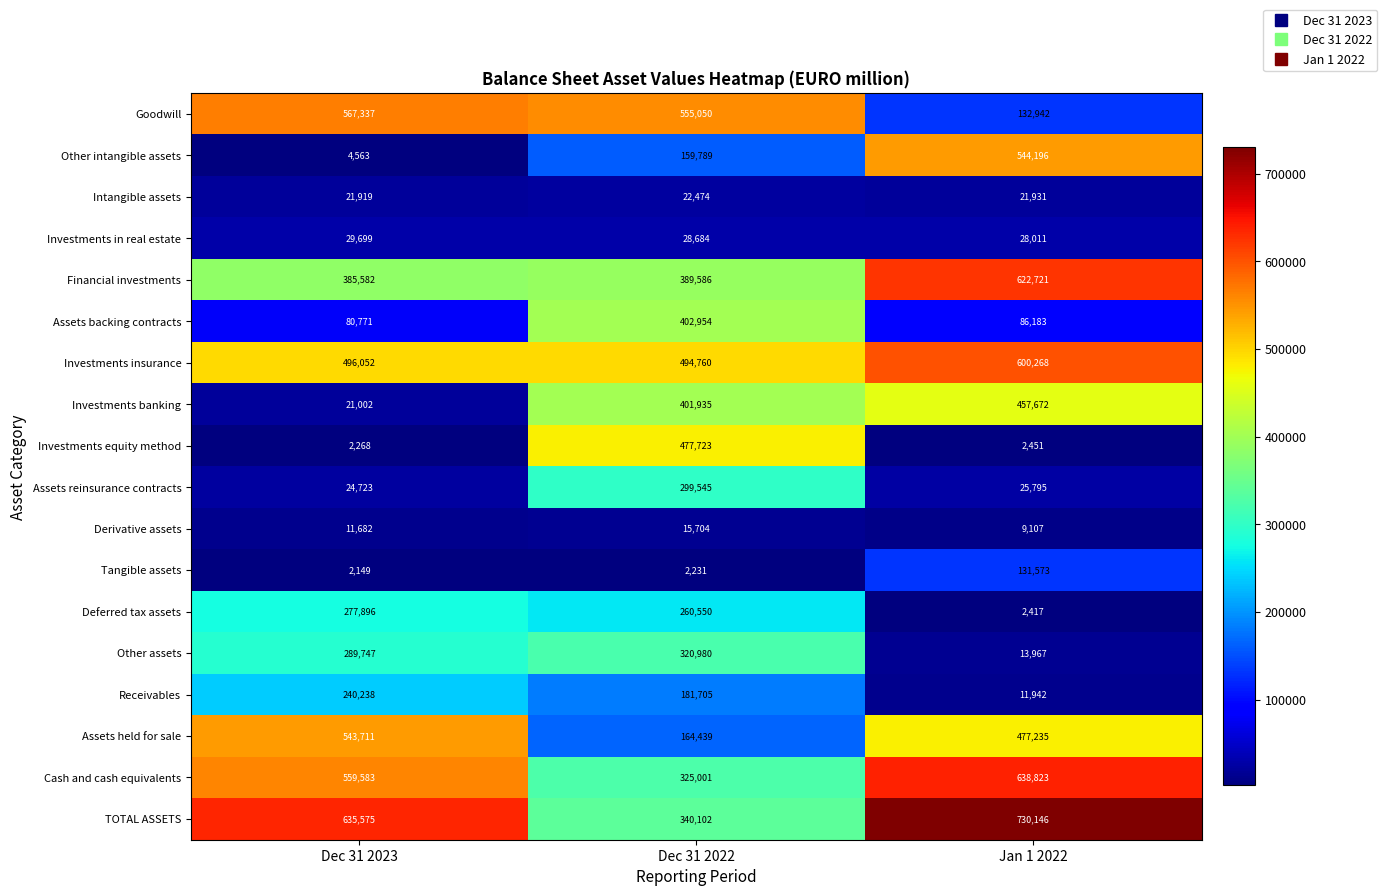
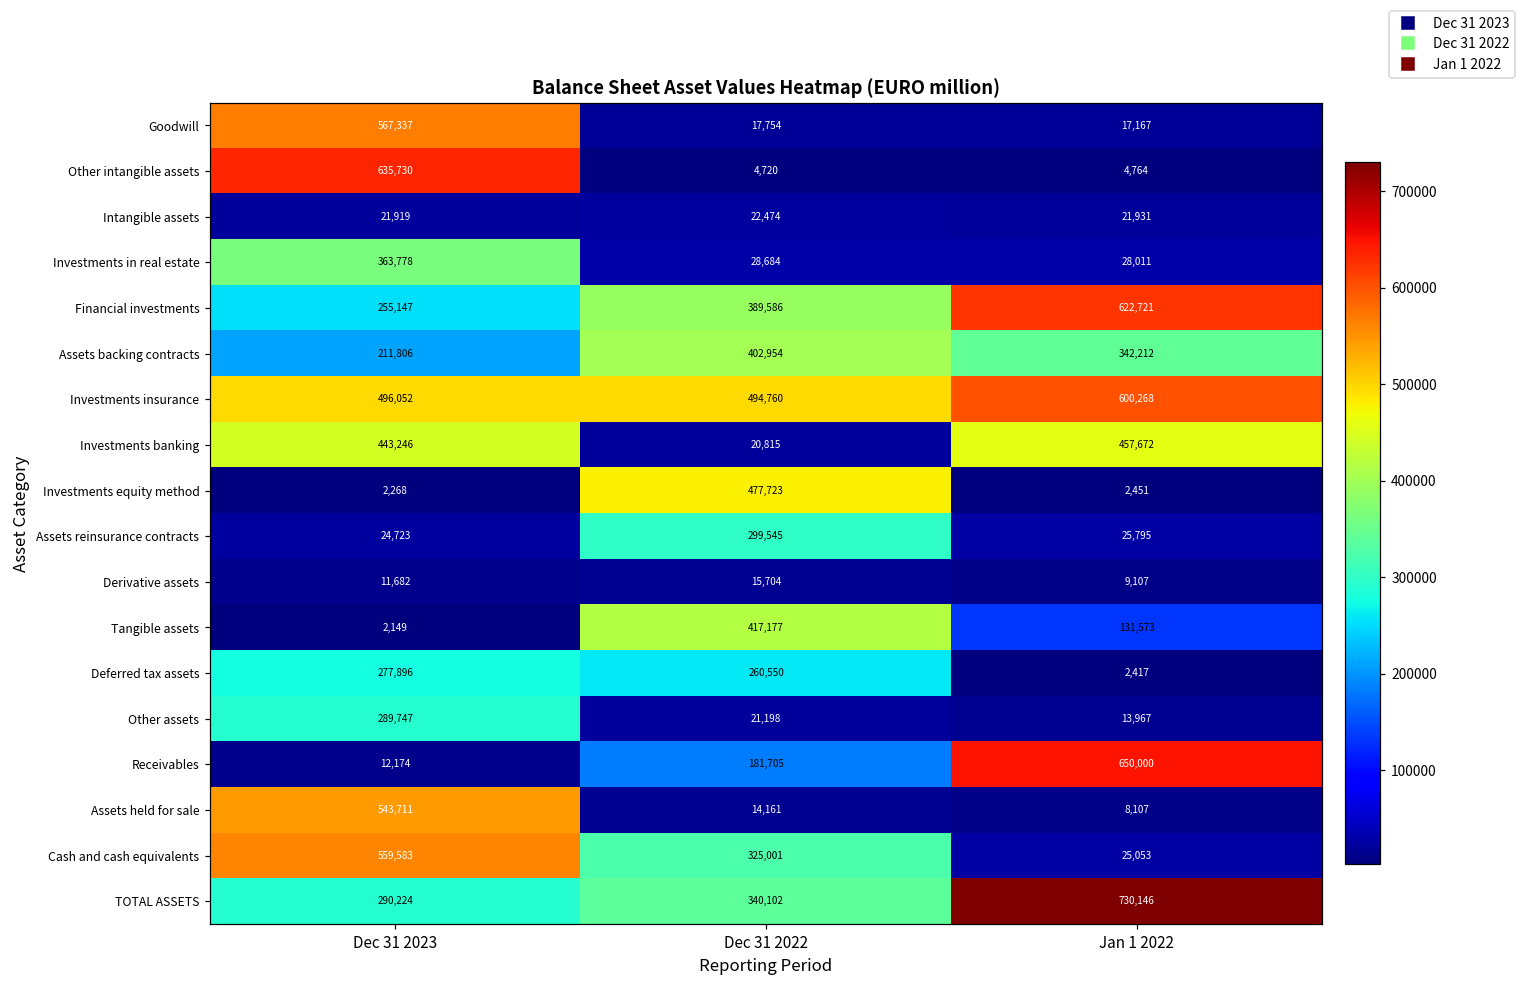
Goodwill, Dec 31 2022: 555,050 -> 17,754
Goodwill, Jan 1 2022: 132,942 -> 17,167
Other intangible assets, Dec 31 2023: 4,563 -> 635,730
Other intangible assets, Dec 31 2022: 159,789 -> 4,720
Other intangible assets, Jan 1 2022: 544,196 -> 4,764
Investments in real estate, Dec 31 2023: 29,699 -> 363,778
Financial investments, Dec 31 2023: 385,582 -> 255,147
Assets backing contracts, Dec 31 2023: 80,771 -> 211,806
Assets backing contracts, Jan 1 2022: 86,183 -> 342,212
Investments banking, Dec 31 2023: 21,002 -> 443,246
Investments banking, Dec 31 2022: 401,935 -> 20,815
Tangible assets, Dec 31 2022: 2,231 -> 417,177
Other assets, Dec 31 2022: 320,980 -> 21,198
Receivables, Dec 31 2023: 240,238 -> 12,174
Receivables, Jan 1 2022: 11,942 -> 650,000
Assets held for sale, Dec 31 2022: 164,439 -> 14,161
Assets held for sale, Jan 1 2022: 477,235 -> 8,107
Cash and cash equivalents, Jan 1 2022: 638,823 -> 25,053
TOTAL ASSETS, Dec 31 2023: 635,575 -> 290,224
